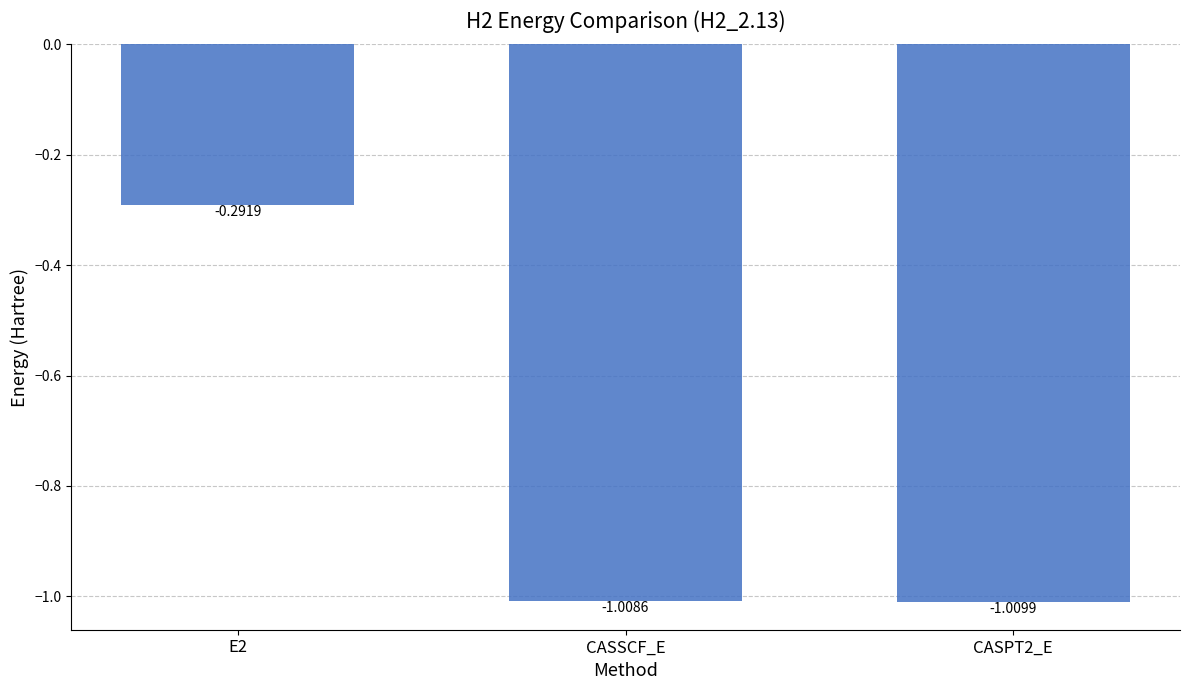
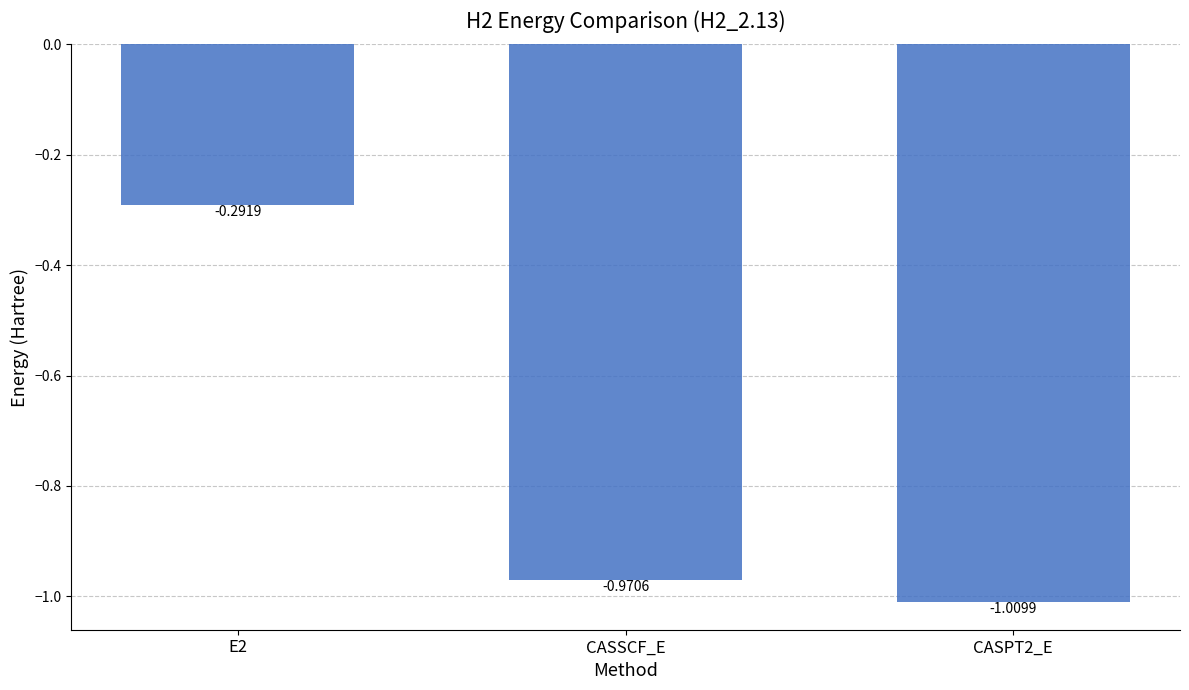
CASSCF_E: -1.0086 -> -0.9706
